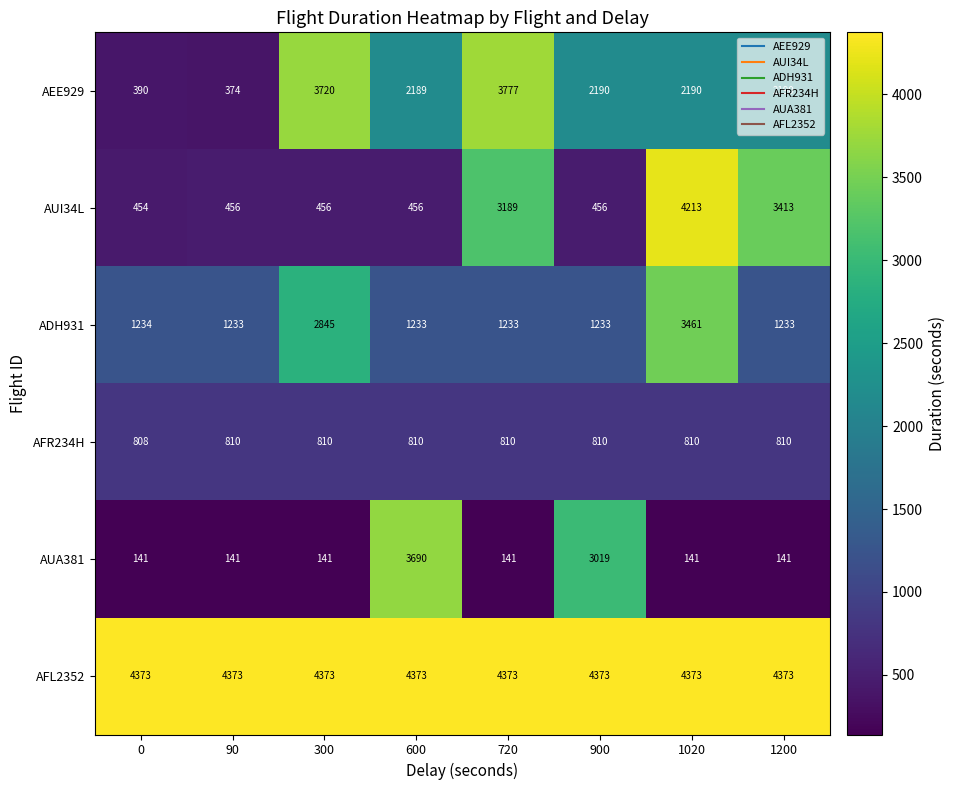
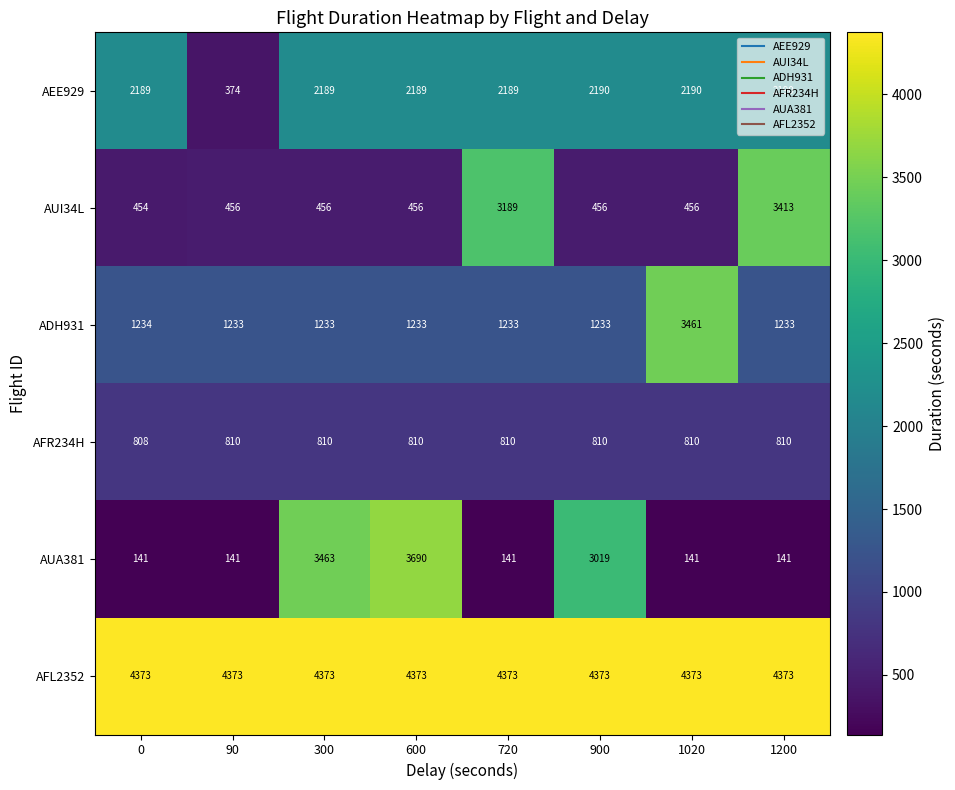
AEE929, 0: 390 -> 2189
AEE929, 300: 3720 -> 2189
AEE929, 720: 3777 -> 2189
AUI34L, 1020: 4213 -> 456
ADH931, 300: 2845 -> 1233
AUA381, 300: 141 -> 3463
